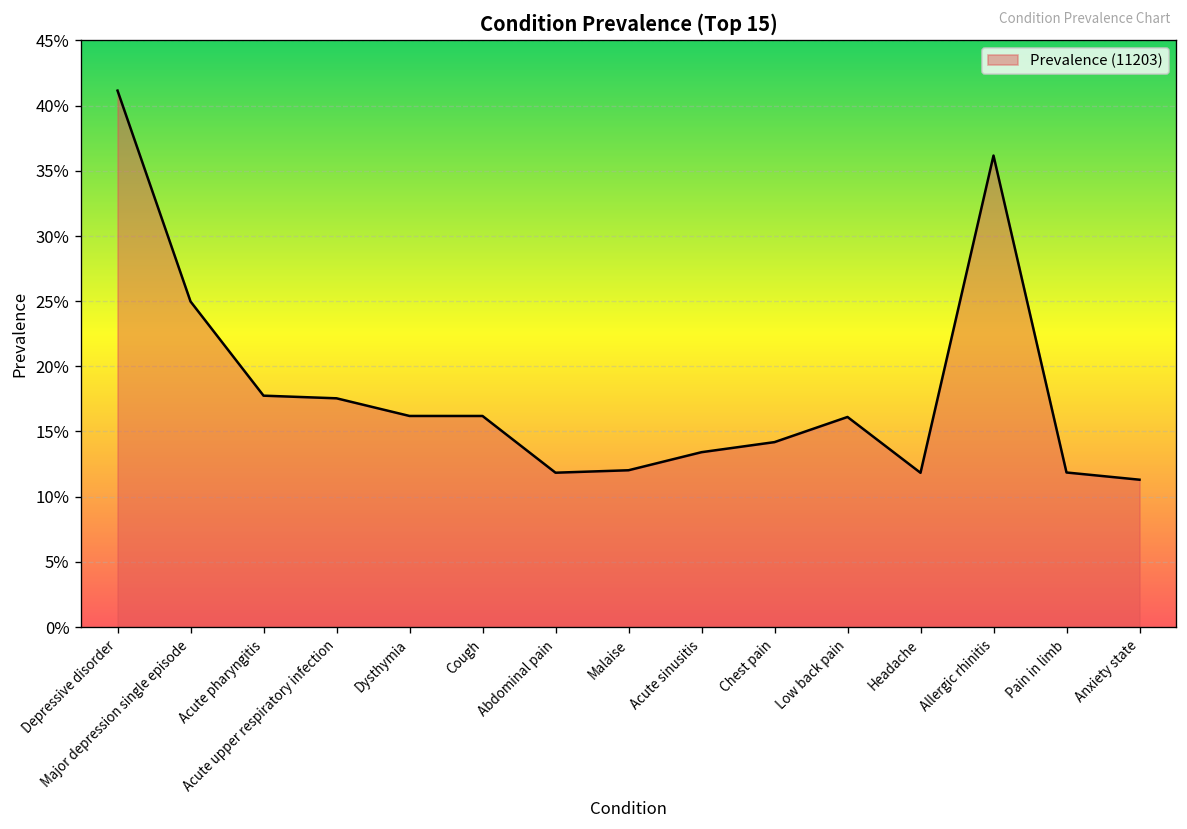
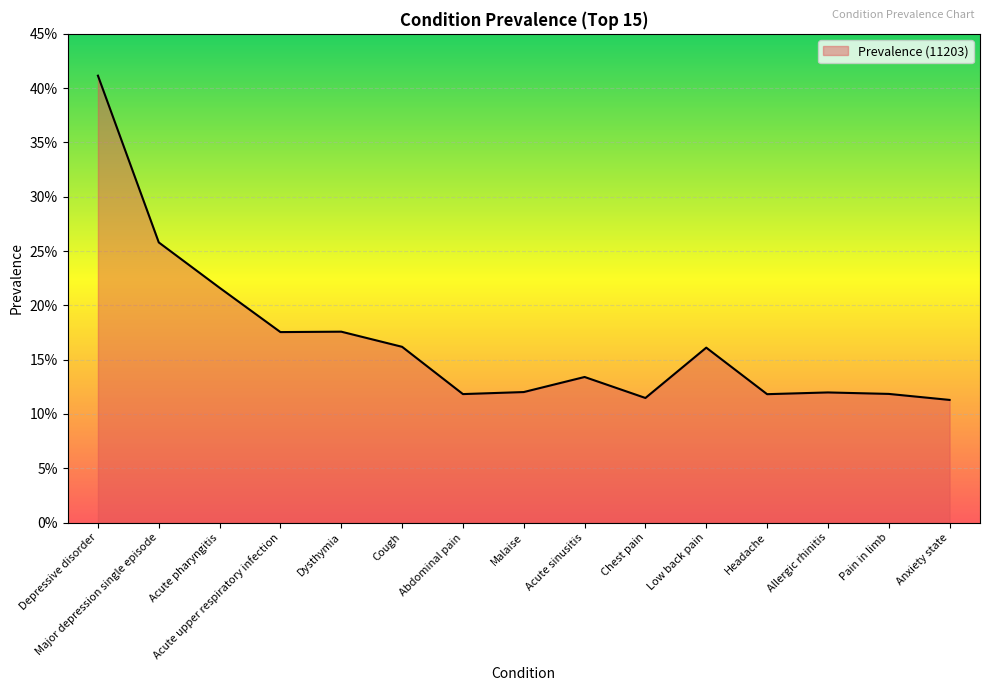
Major depression single episode: 25.0% -> 25.8%
Acute pharyngitis: 17.7% -> 21.6%
Dysthymia: 16.2% -> 17.6%
Chest pain: 14.2% -> 11.5%
Allergic rhinitis: 36.2% -> 12.0%
